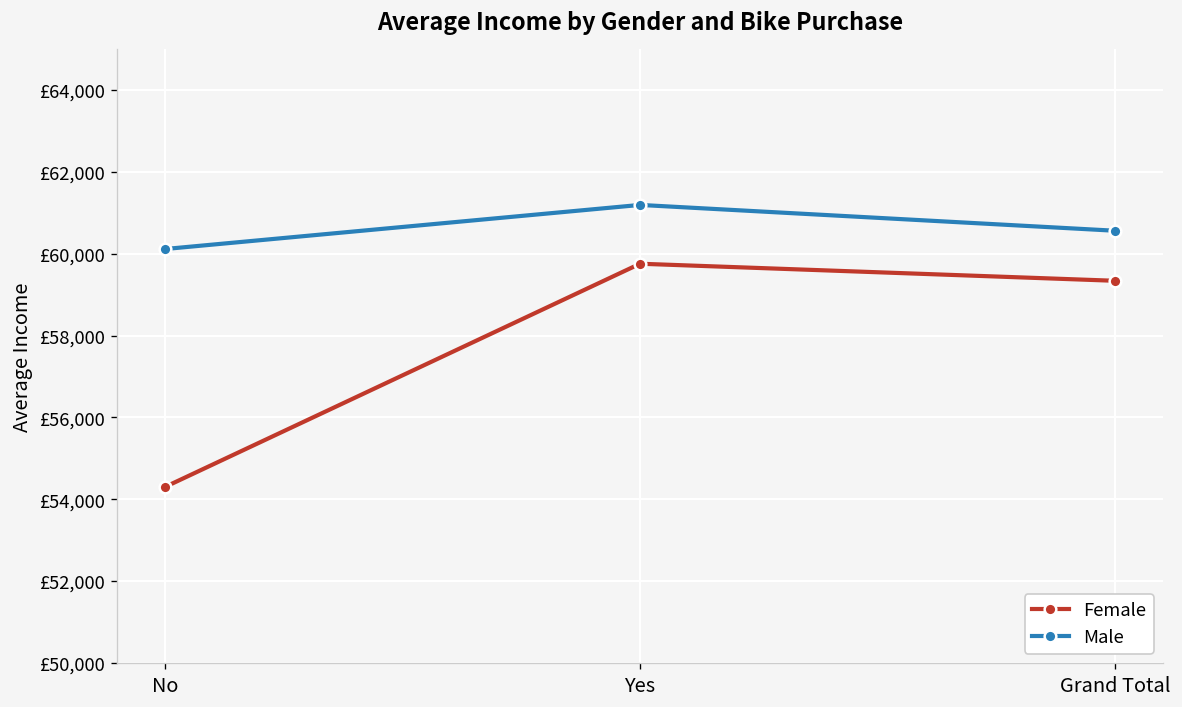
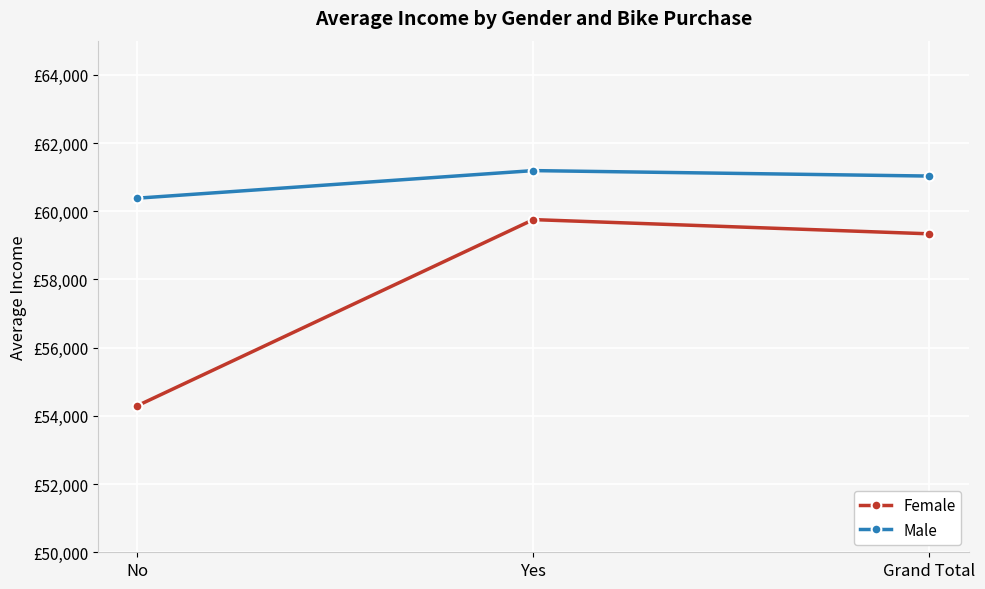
Male, No: £60,100 -> £60,400
Male, Grand Total: £60,600 -> £61,000
